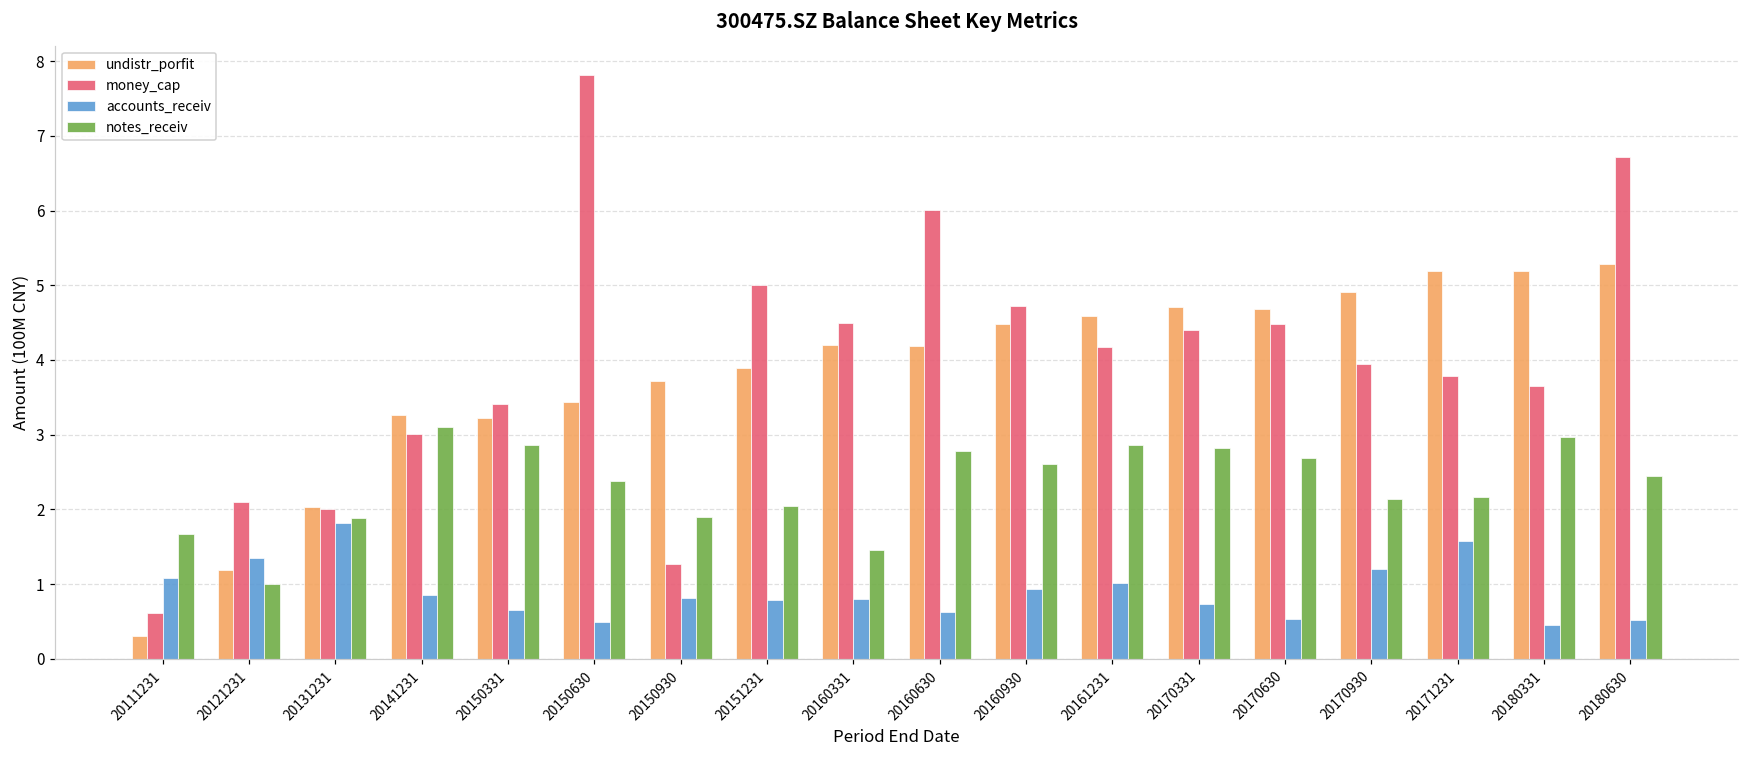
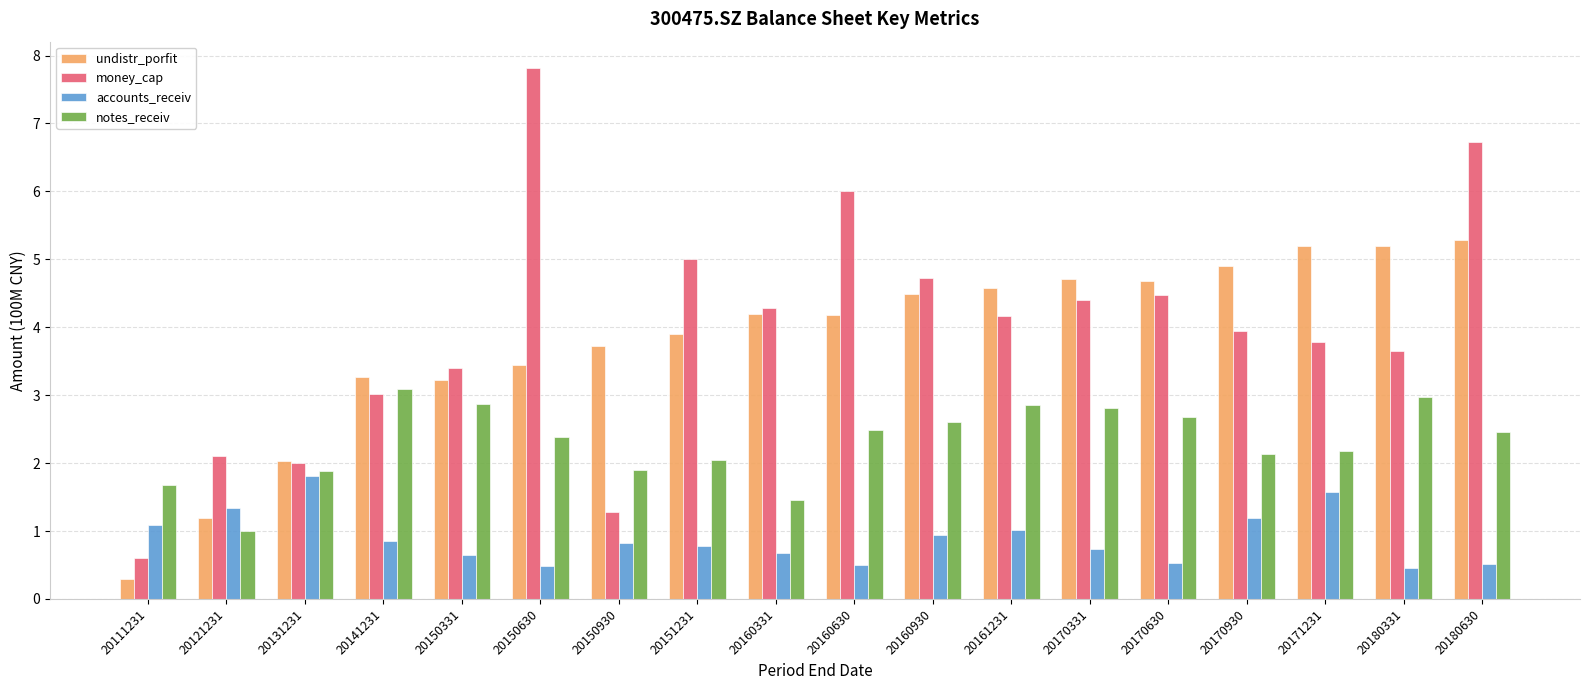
money_cap, 20160331: 4.5 -> 4.3
accounts_receiv, 20160331: 0.8 -> 0.7
accounts_receiv, 20160630: 0.6 -> 0.5
notes_receiv, 20160630: 2.8 -> 2.5
